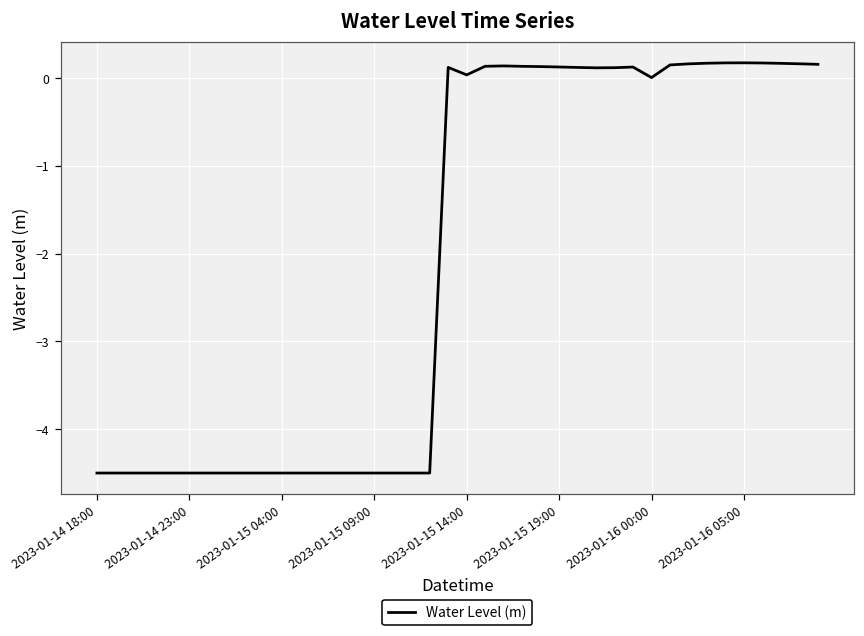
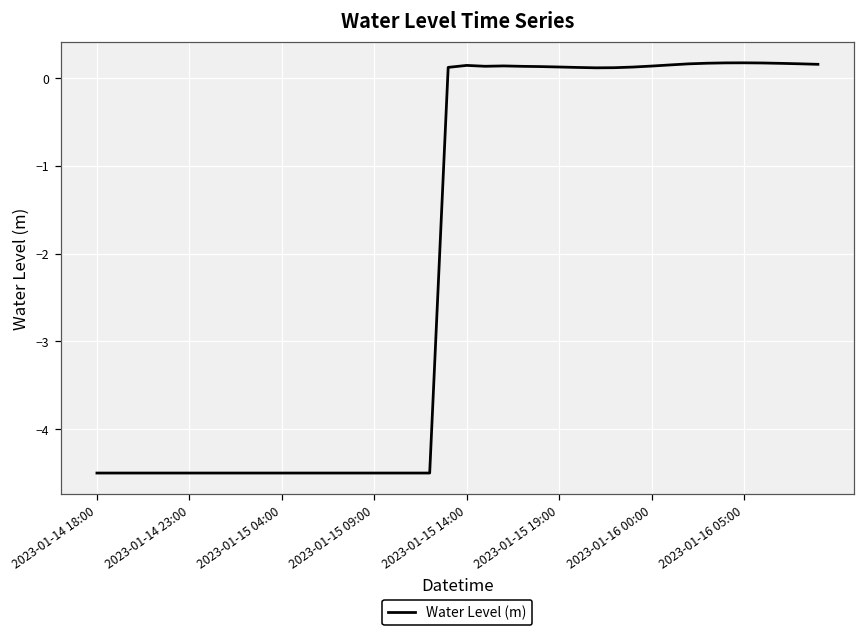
2023-01-15 14:00: 0.0 -> 0.1
2023-01-16 00:00: 0.0 -> 0.1
